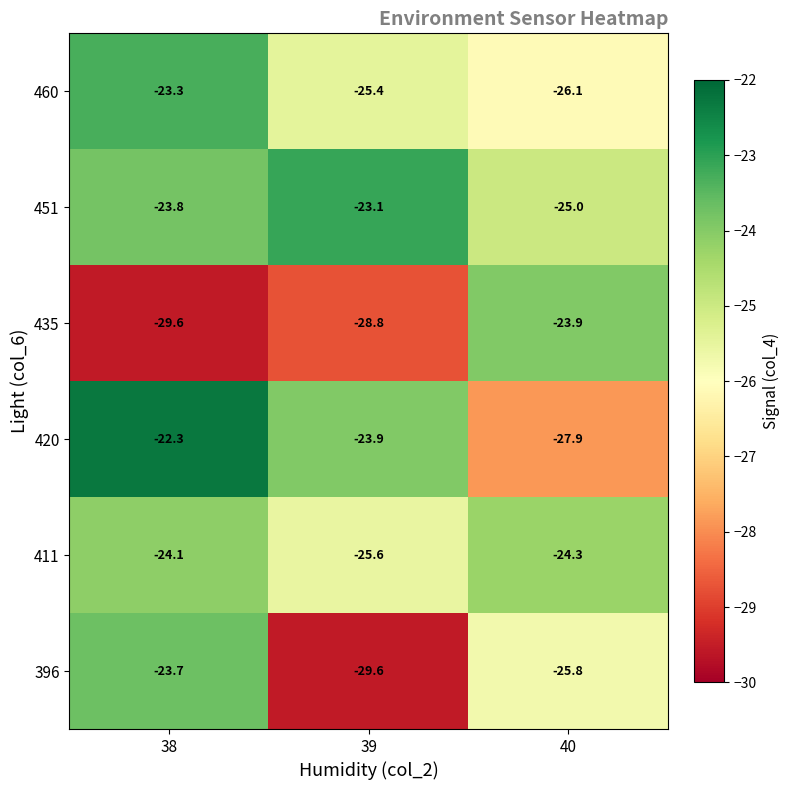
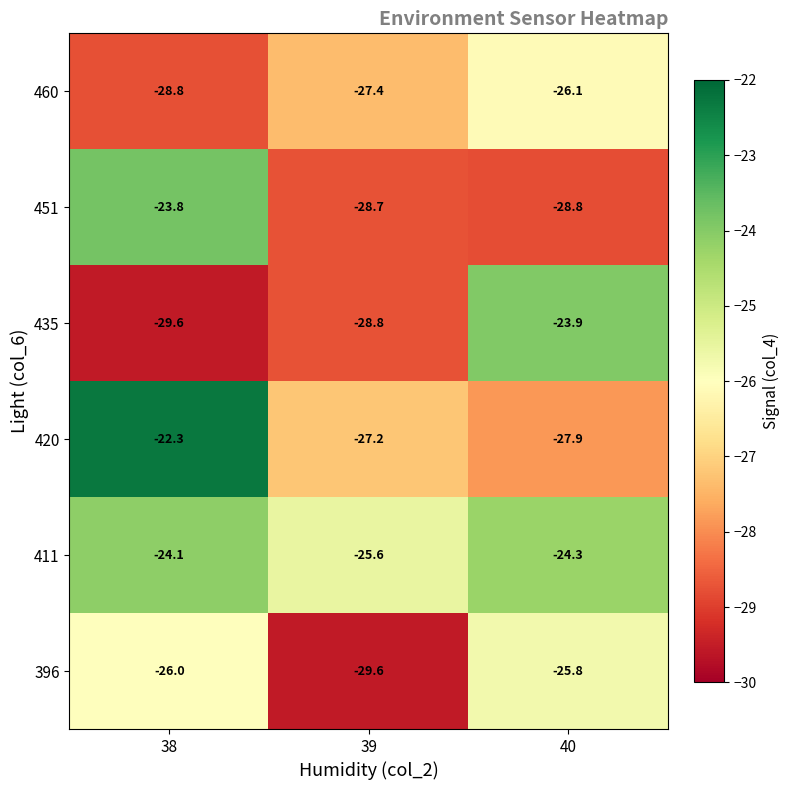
460, 38: -23.3 -> -28.8
460, 39: -25.4 -> -27.4
451, 39: -23.1 -> -28.7
451, 40: -25.0 -> -28.8
420, 39: -23.9 -> -27.2
396, 38: -23.7 -> -26.0
